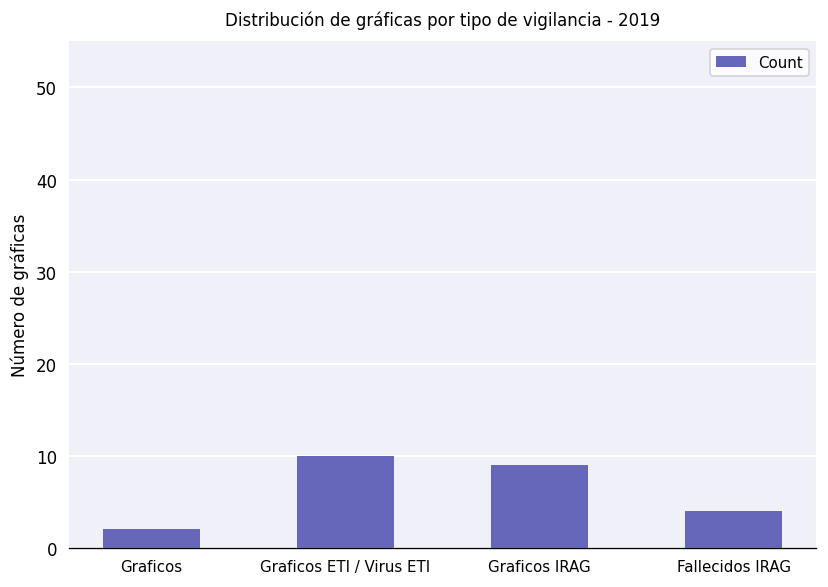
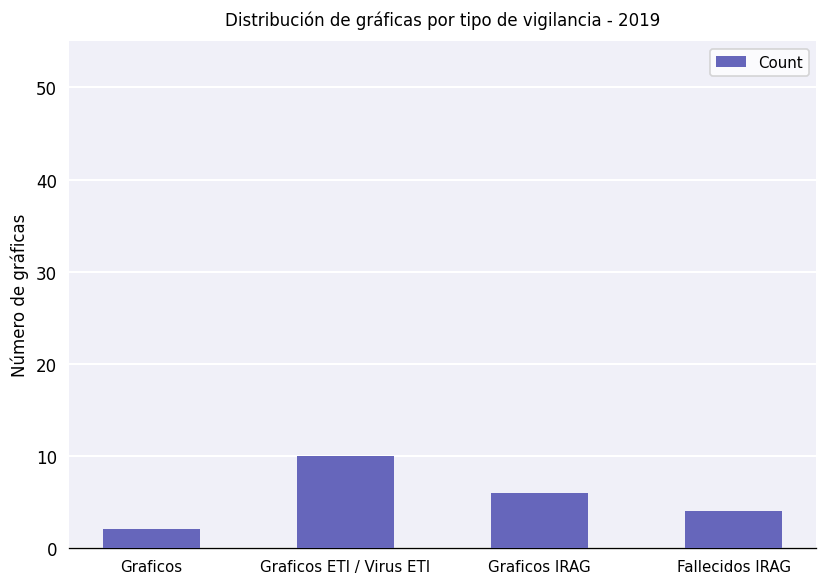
Graficos IRAG: 9 -> 6
